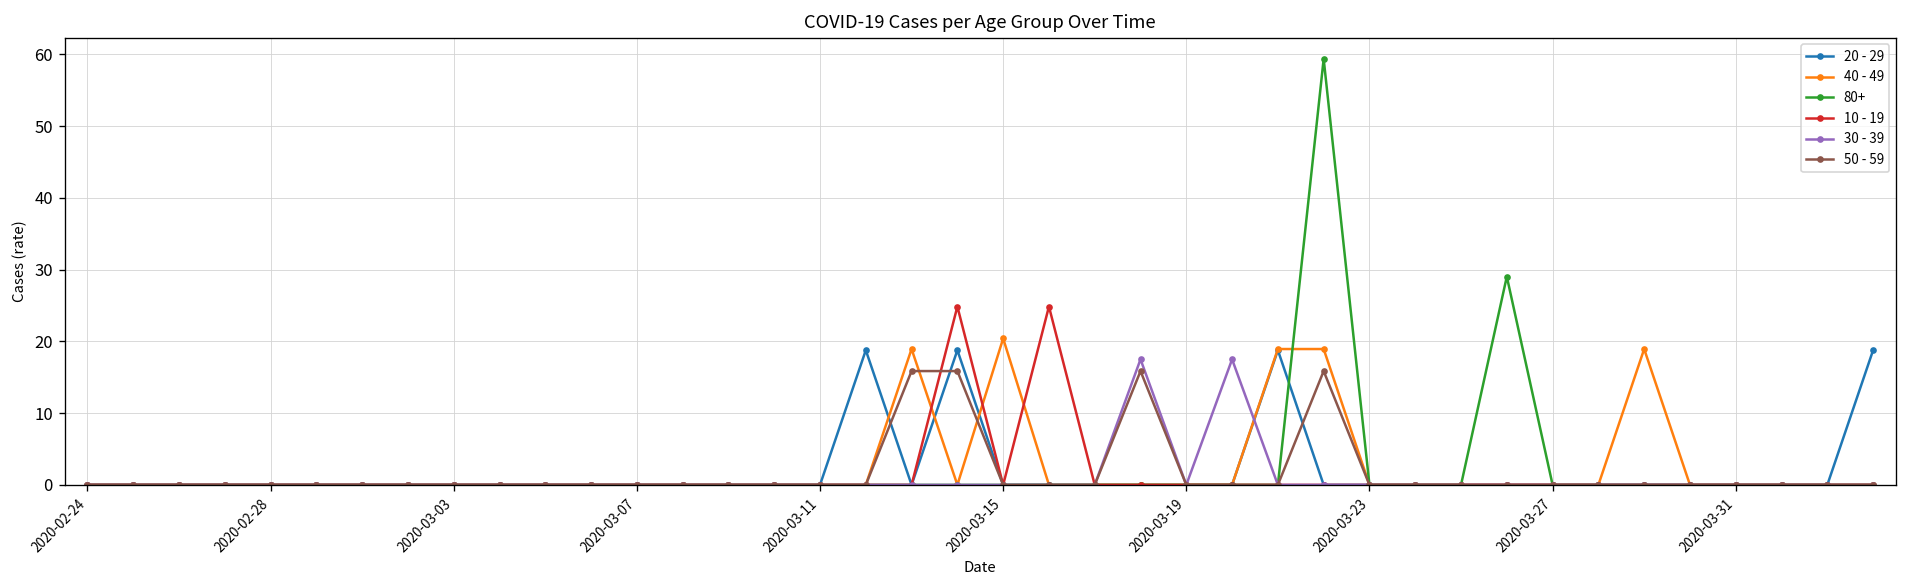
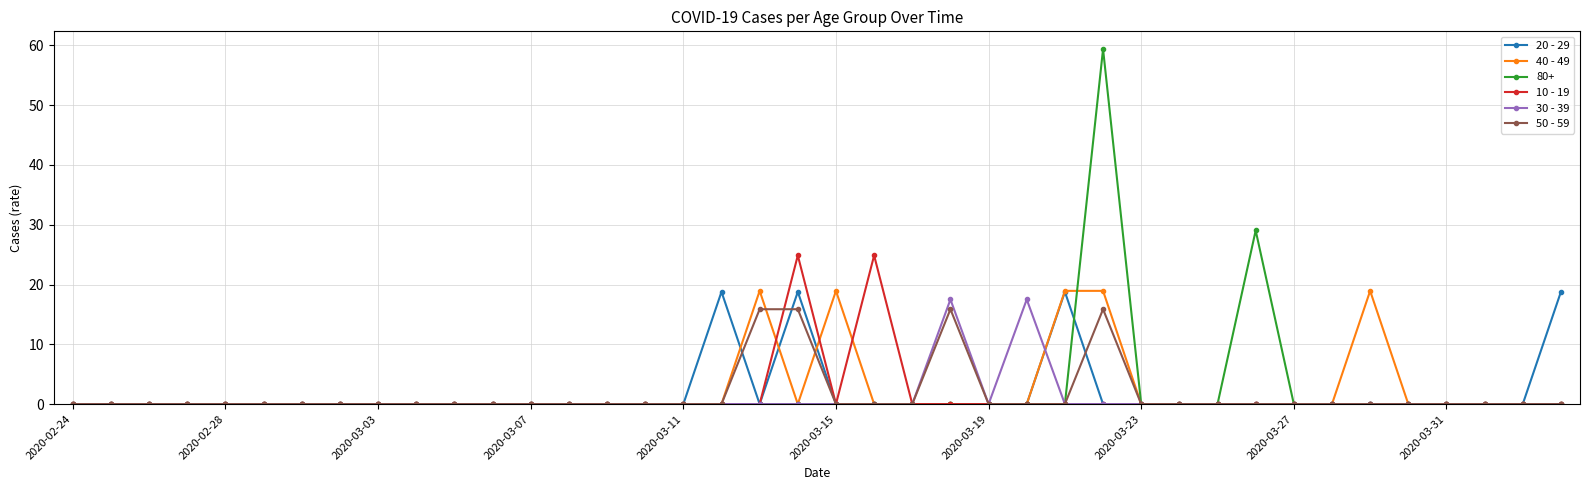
40 - 49, 2020-03-15: 20 -> 19
